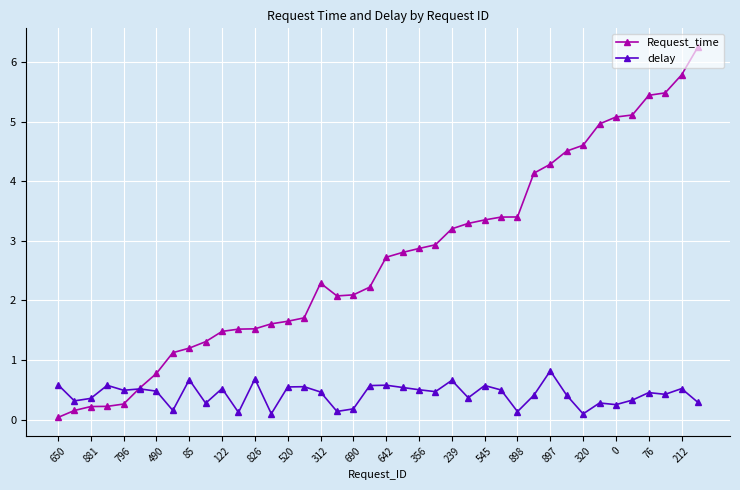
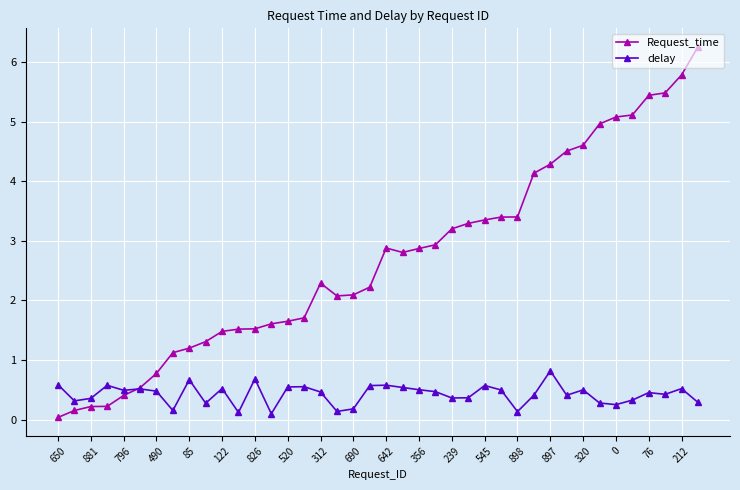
Request_time, 796: 0.3 -> 0.4
Request_time, 642: 2.7 -> 2.9
delay, 239: 0.7 -> 0.4
delay, 320: 0.1 -> 0.5
